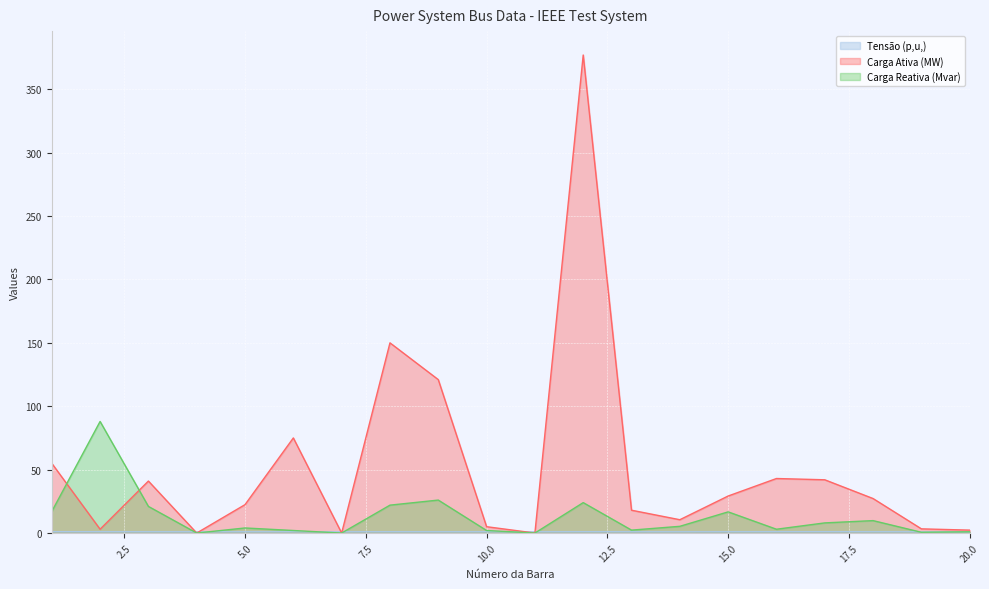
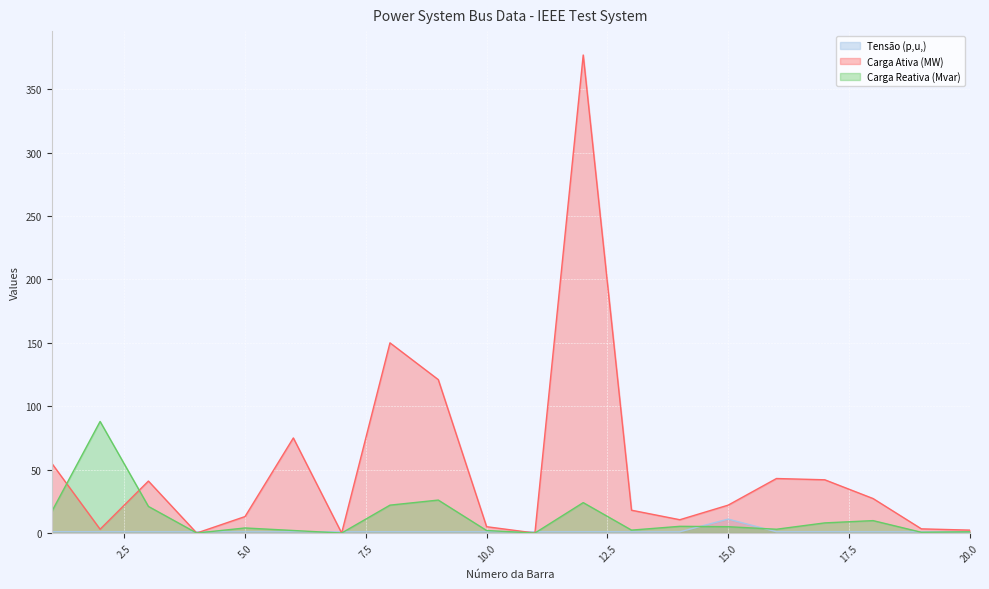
Carga Ativa (MW), 5.0: 22 -> 13
Tensão (p,u,), 15.0: 1 -> 11
Carga Ativa (MW), 15.0: 29 -> 22
Carga Reativa (Mvar), 15.0: 17 -> 5
